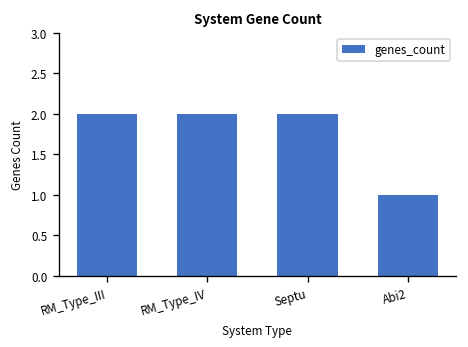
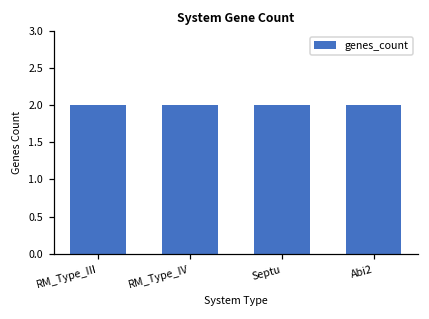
Abi2: 1 -> 2
